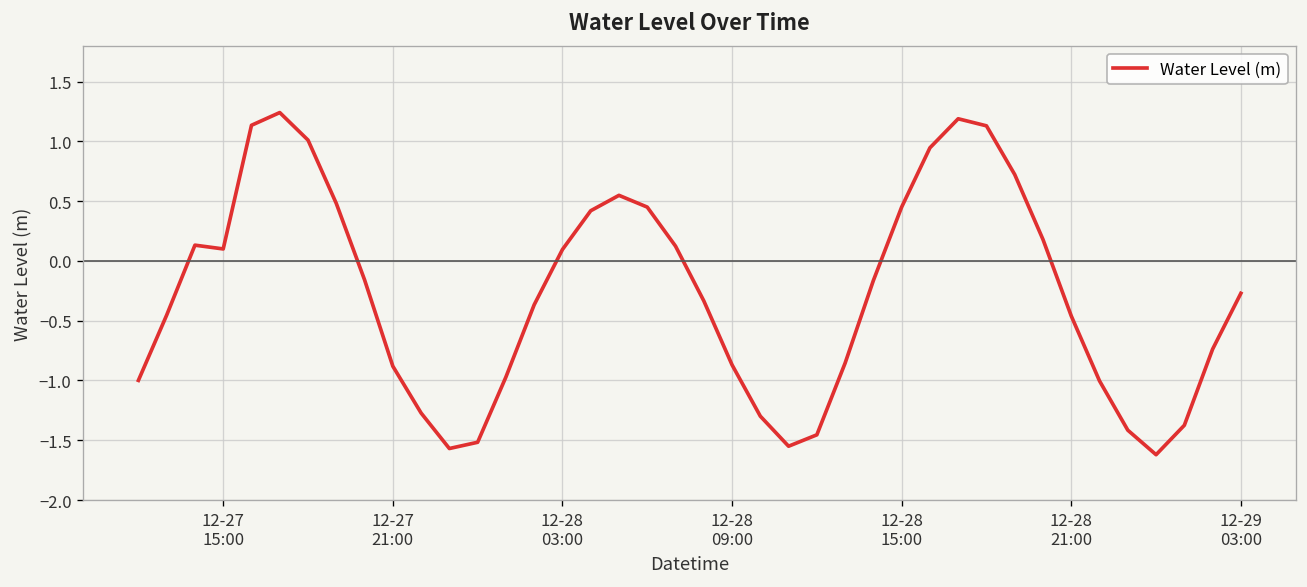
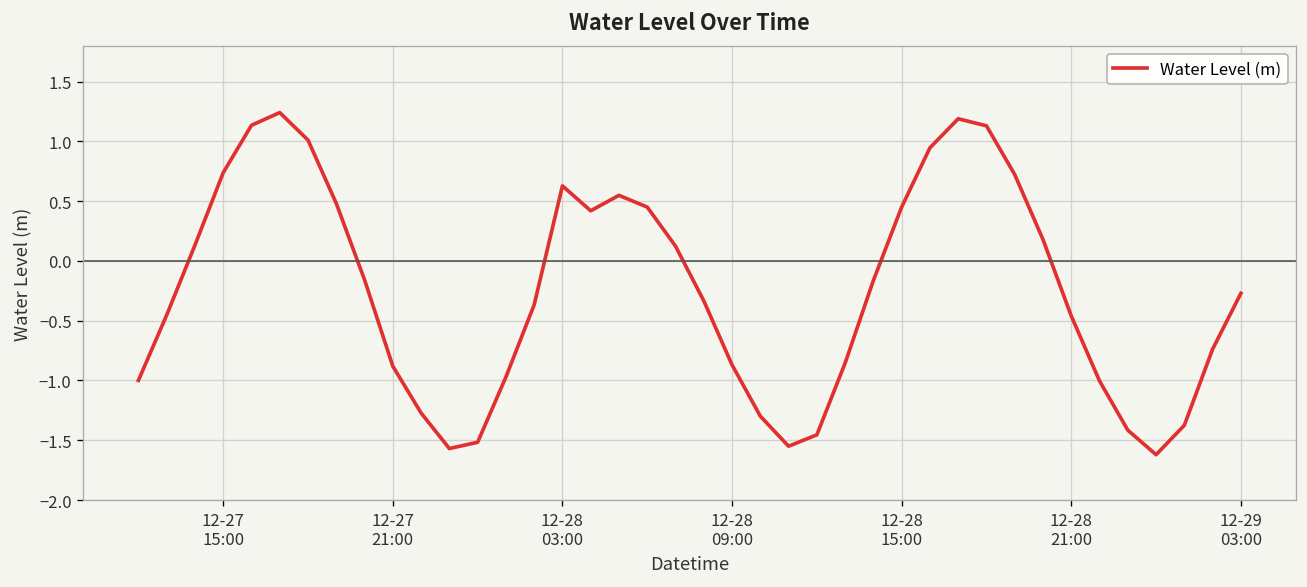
12-27 15:00: 0.1 -> 0.7
12-28 03:00: 0.1 -> 0.6
